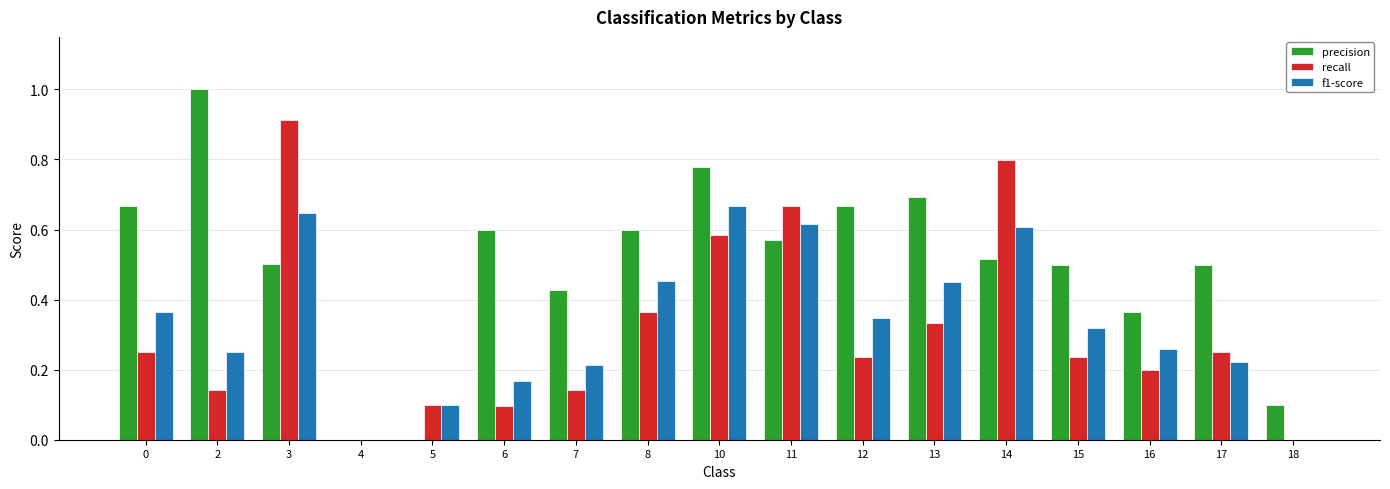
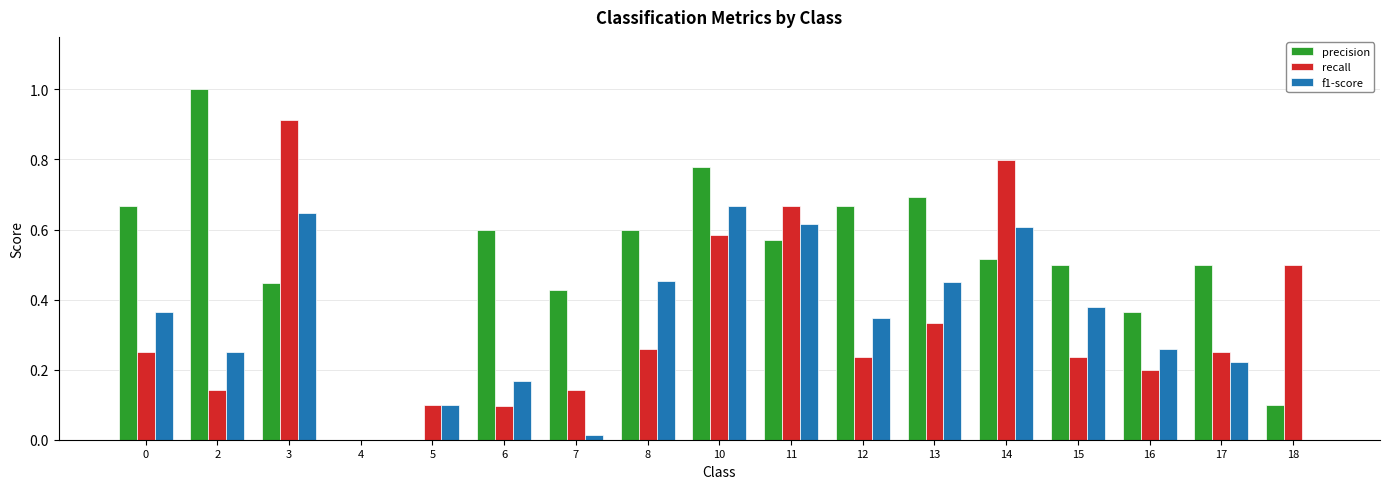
precision, 3: 0.50 -> 0.45
f1-score, 7: 0.21 -> 0.01
recall, 8: 0.37 -> 0.26
f1-score, 15: 0.32 -> 0.38
recall, 18: 0.0 -> 0.5
